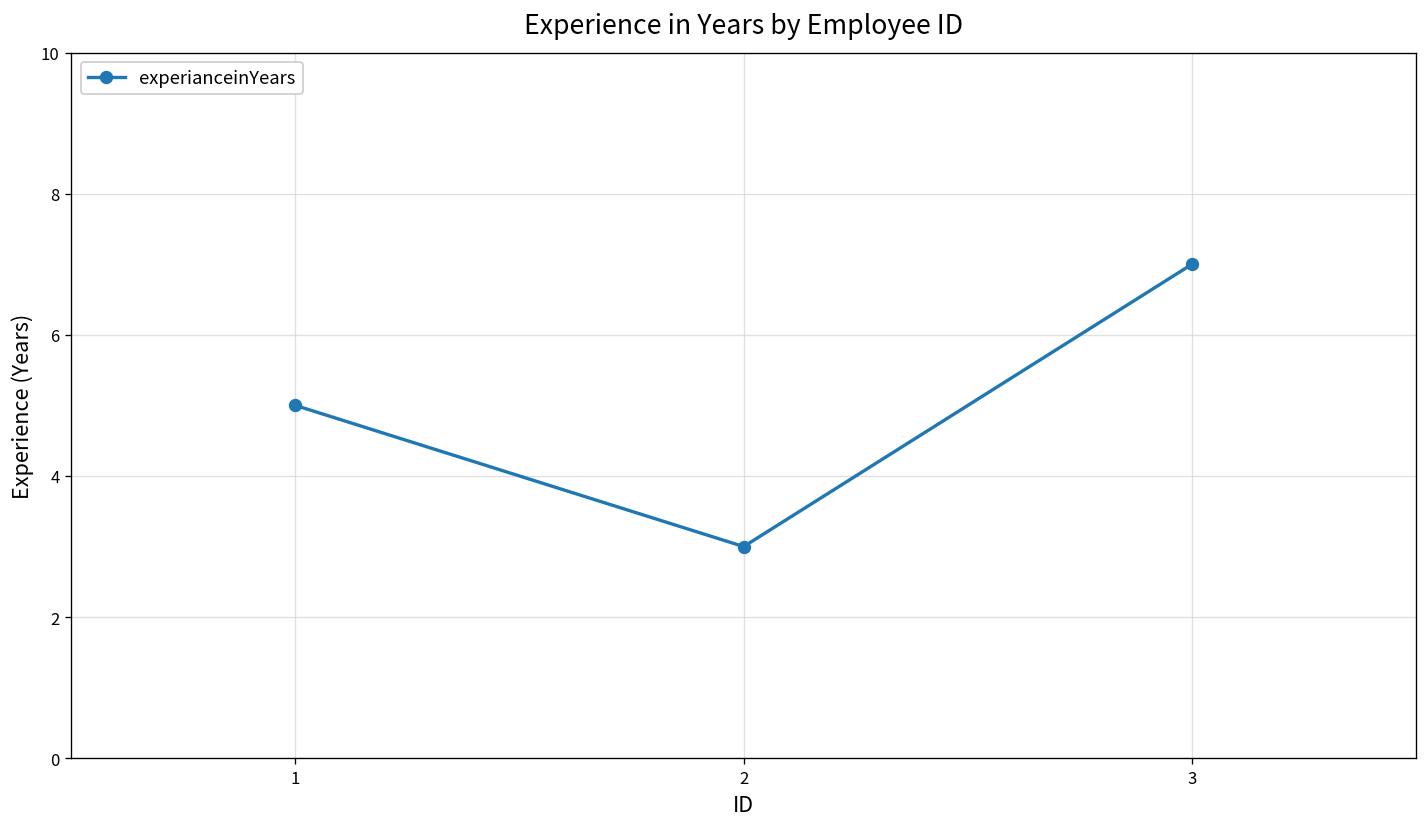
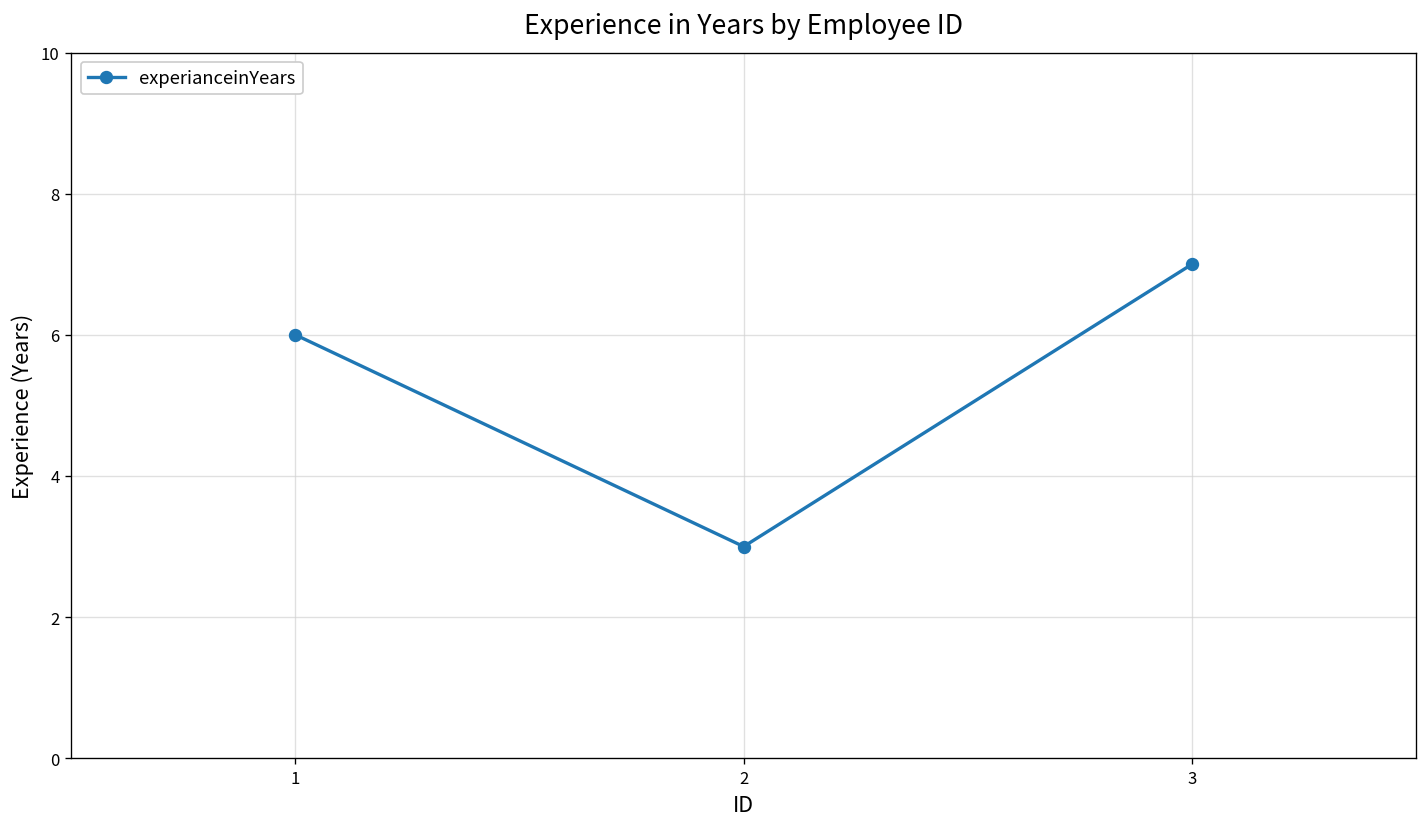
1: 5 -> 6
